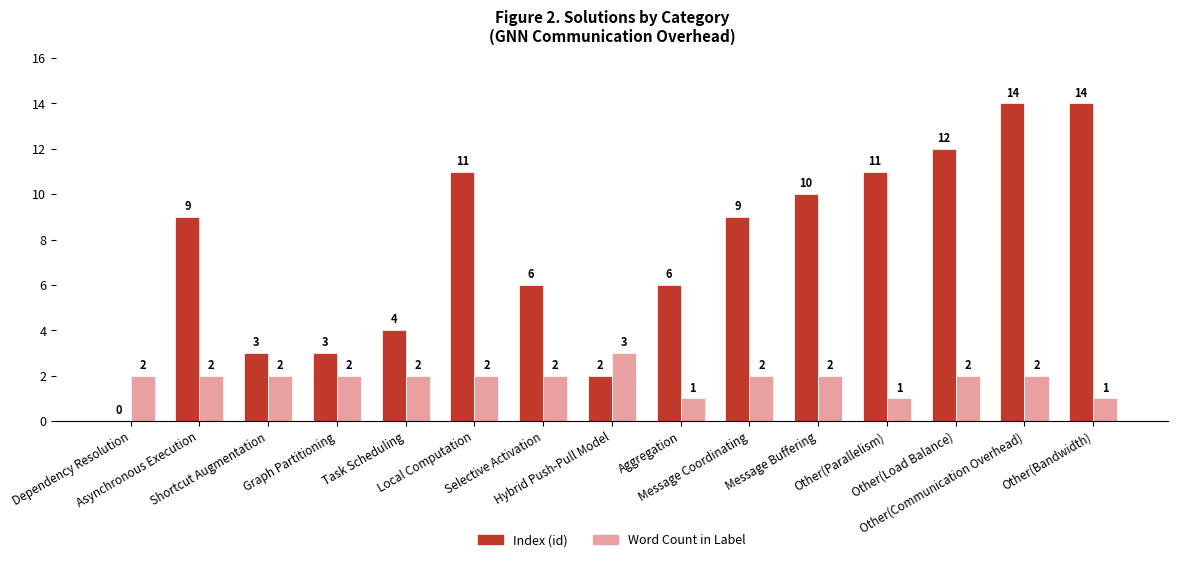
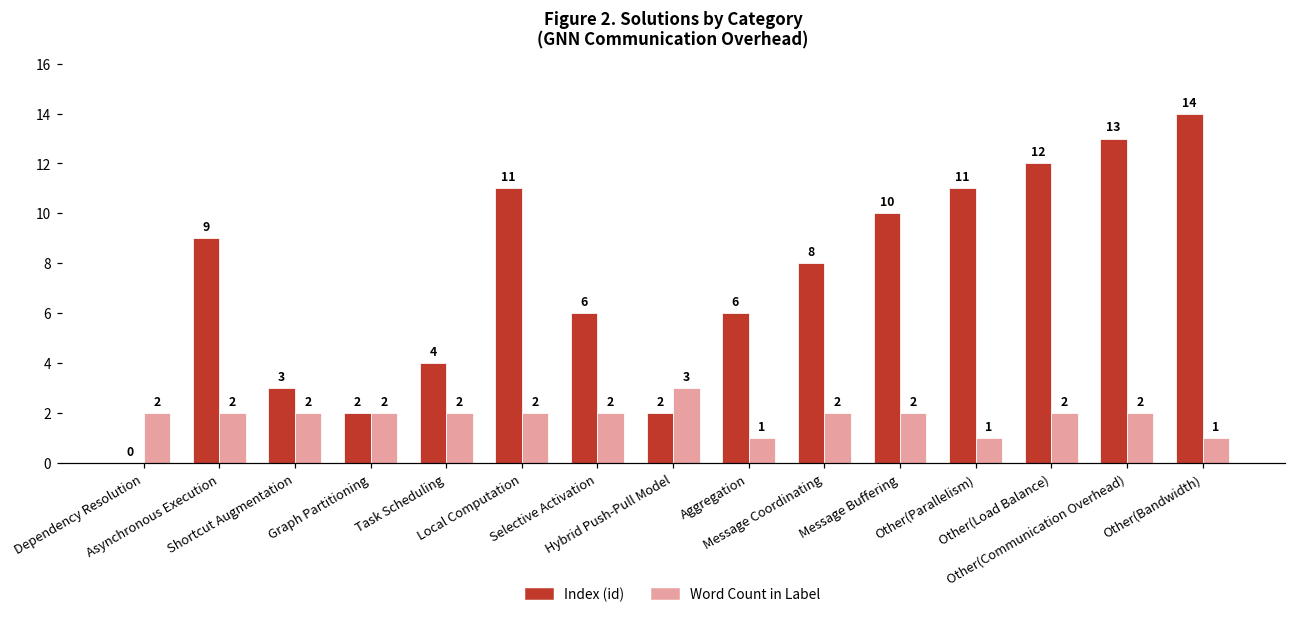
Index (id), Graph Partitioning: 3 -> 2
Index (id), Message Coordinating: 9 -> 8
Index (id), Other(Communication Overhead): 14 -> 13
